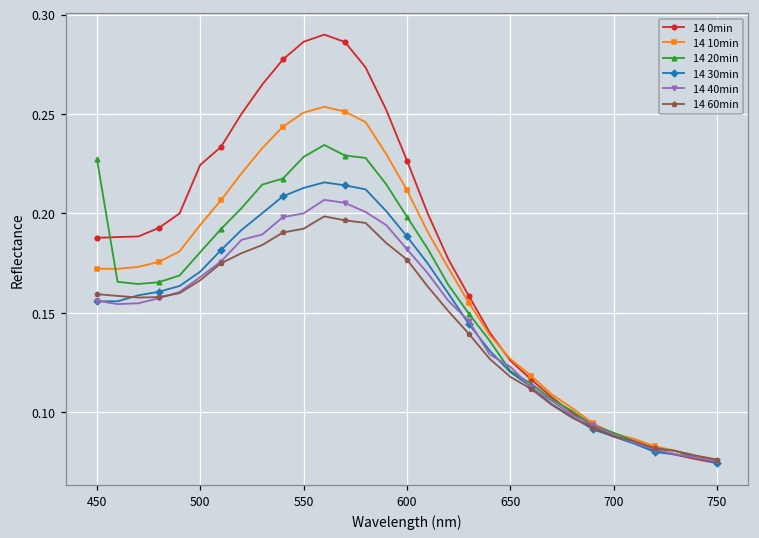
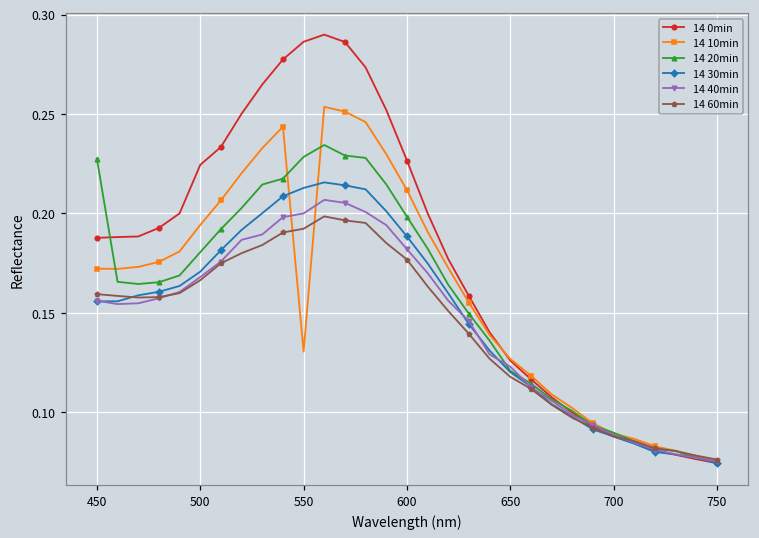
14 10min, 550: 0.251 -> 0.131
